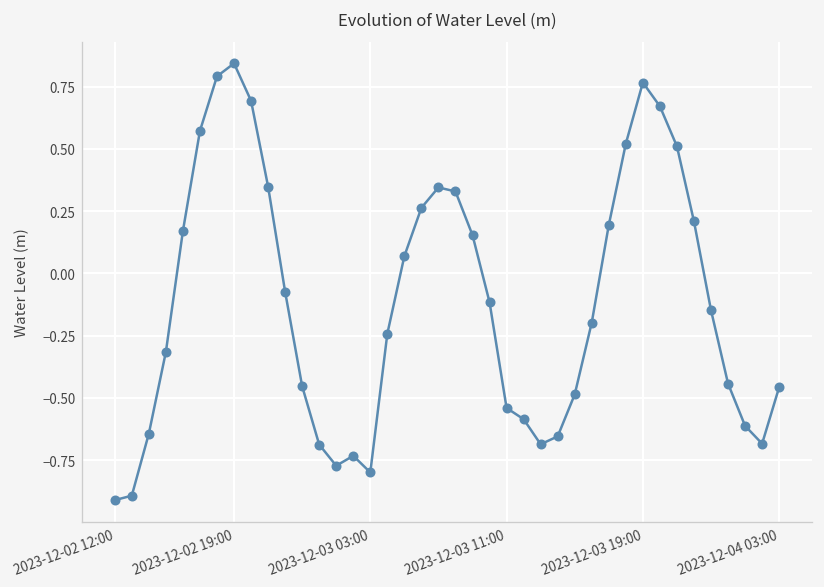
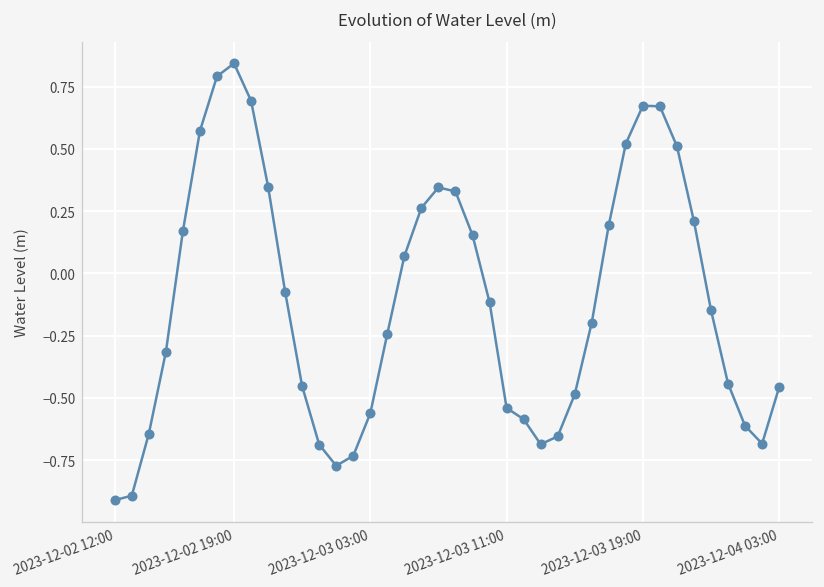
2023-12-03 03:00: -0.80 -> -0.56
2023-12-03 19:00: 0.77 -> 0.67
